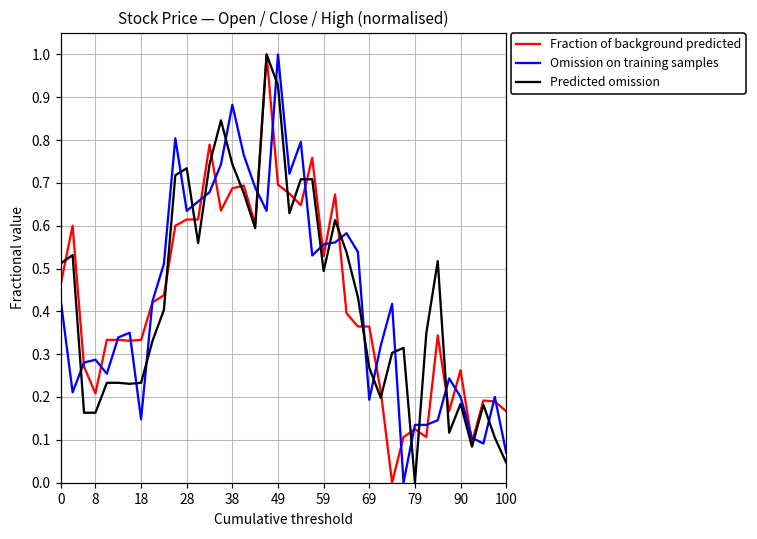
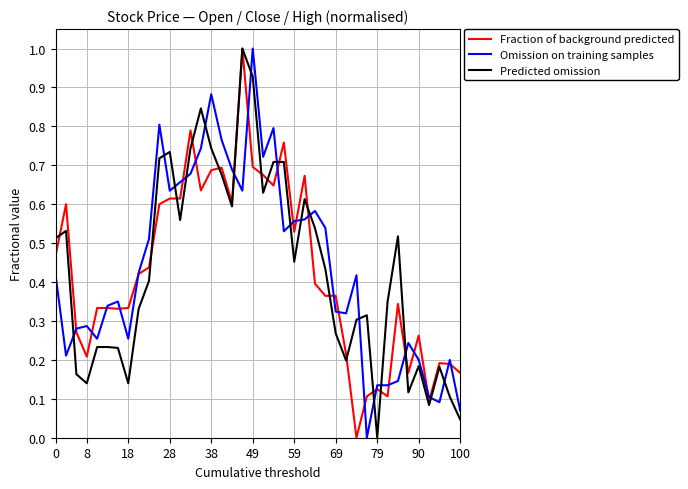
Predicted omission, 8: 0.16 -> 0.14
Omission on training samples, 18: 0.15 -> 0.25
Predicted omission, 18: 0.23 -> 0.14
Predicted omission, 59: 0.49 -> 0.45
Omission on training samples, 69: 0.19 -> 0.32
